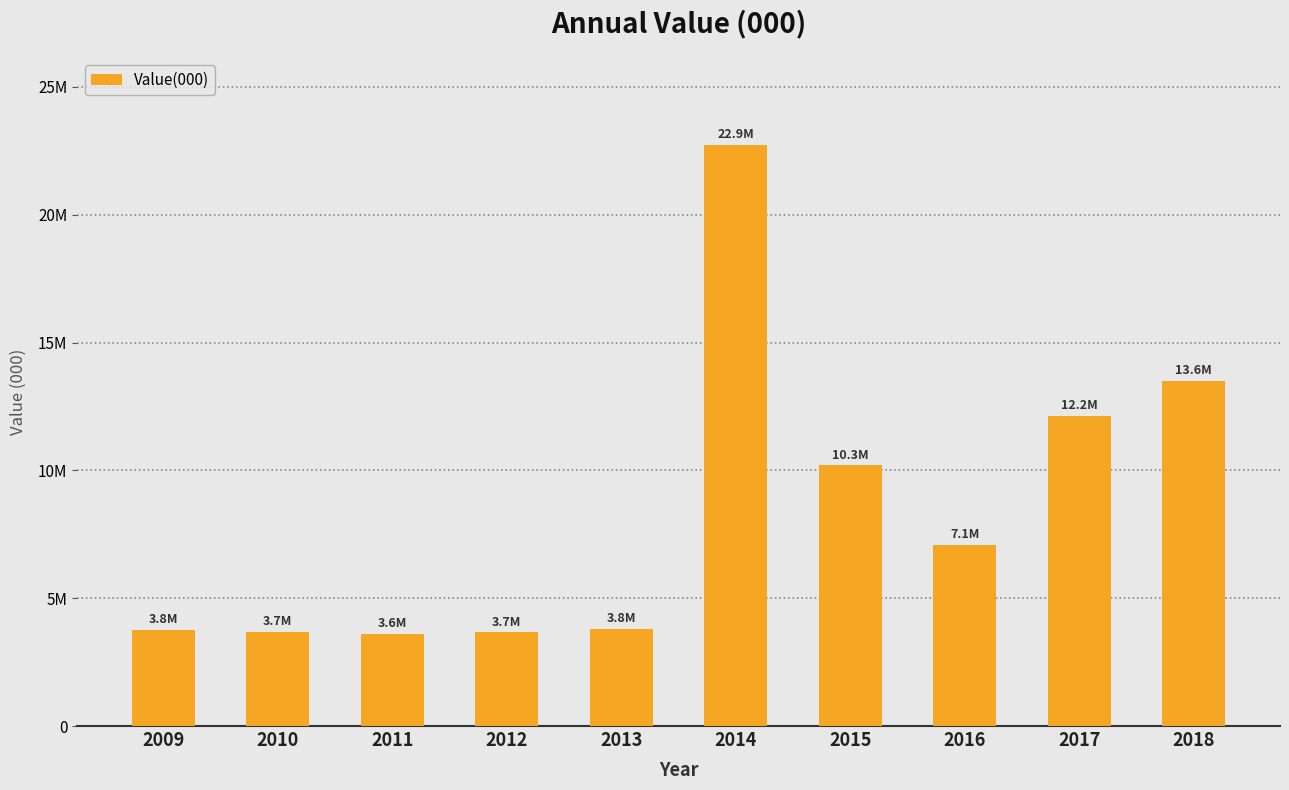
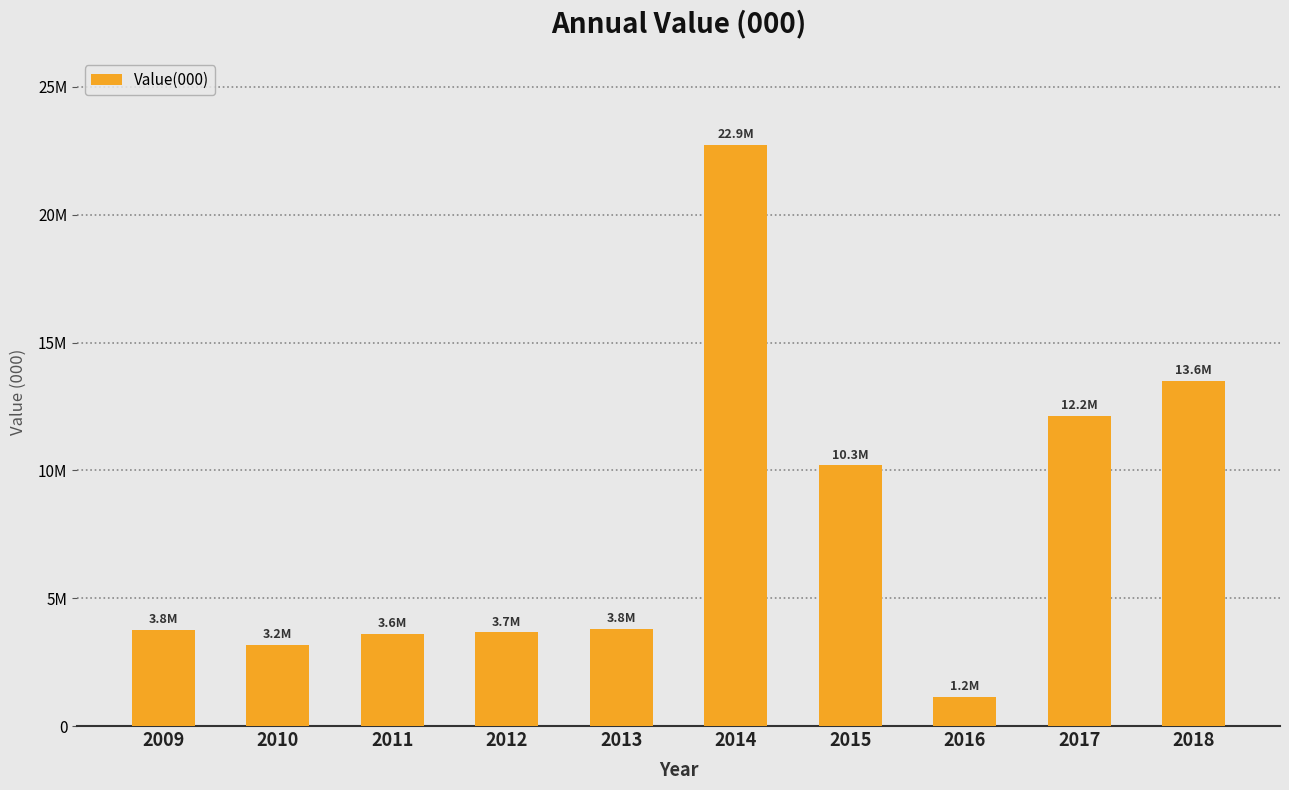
2010: 3.7M -> 3.2M
2016: 7.1M -> 1.2M
